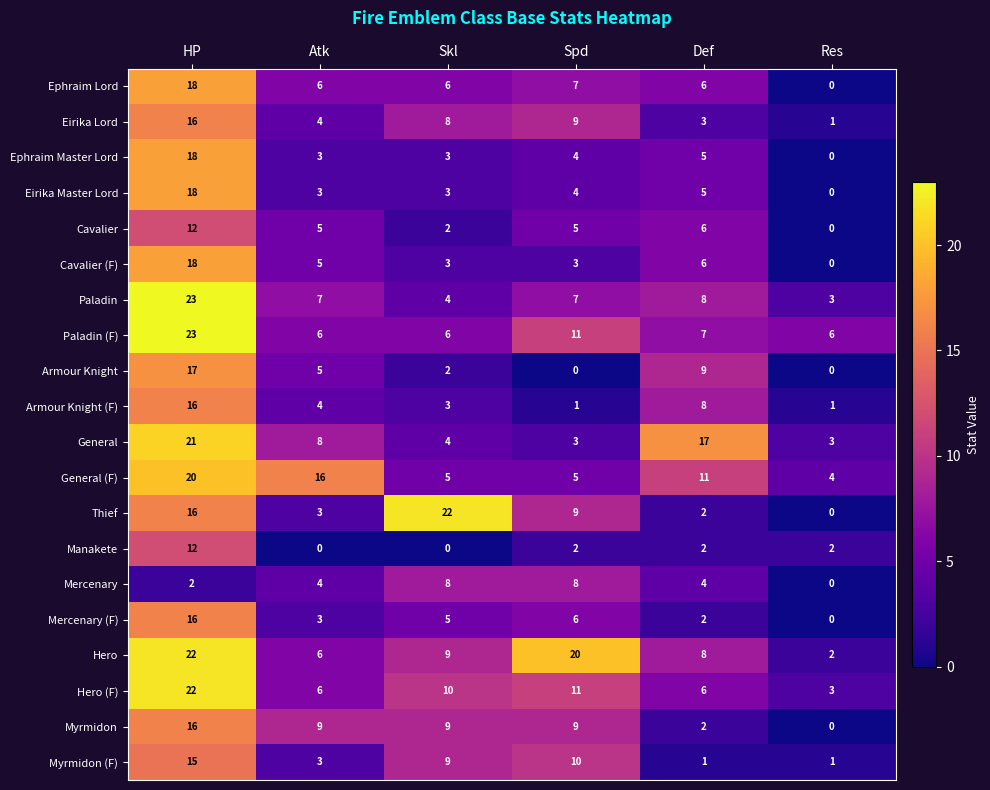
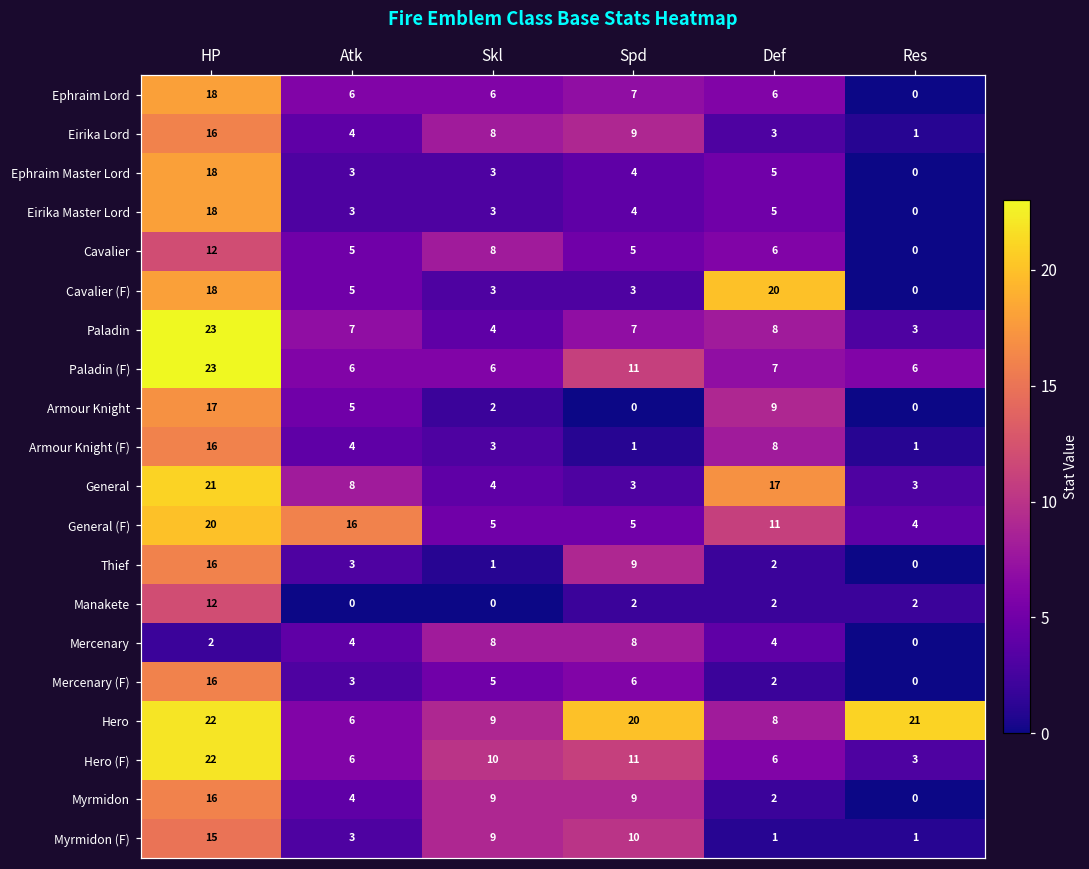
Cavalier, Skl: 2 -> 8
Cavalier (F), Def: 6 -> 20
Thief, Skl: 22 -> 1
Hero, Res: 2 -> 21
Myrmidon, Atk: 9 -> 4
